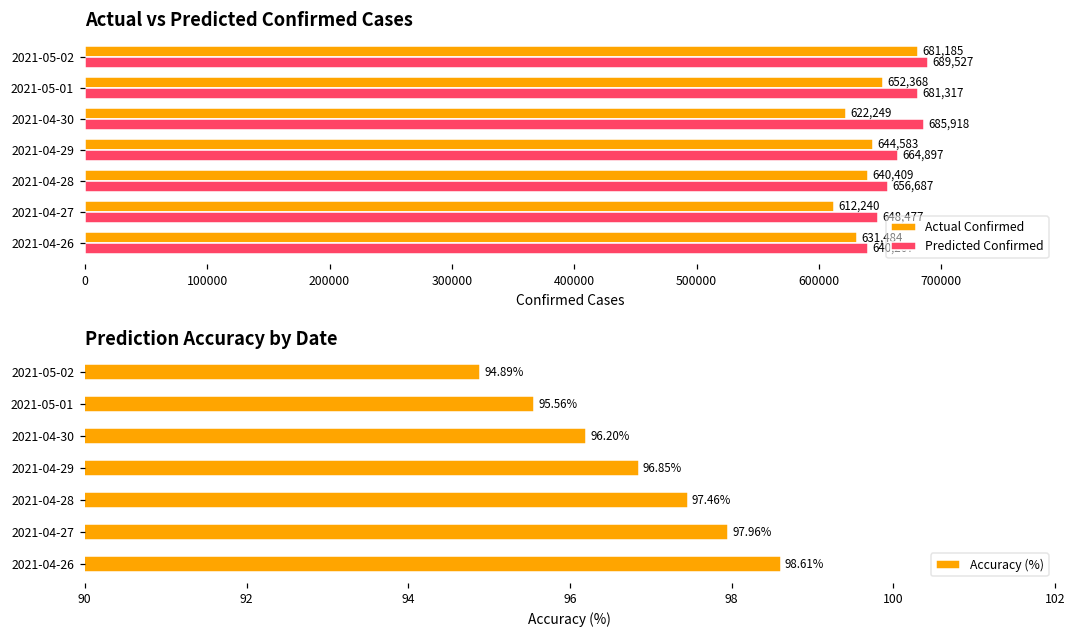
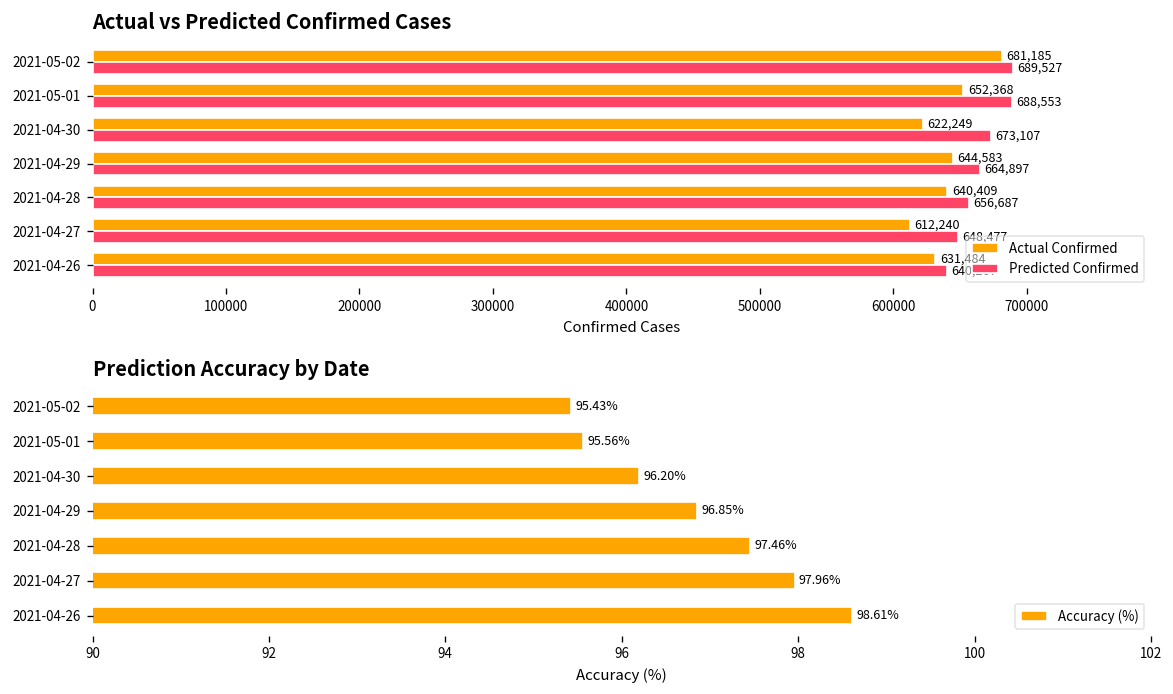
Actual vs Predicted Confirmed Cases, Predicted Confirmed, 2021-05-01: 681,317 -> 688,553
Actual vs Predicted Confirmed Cases, Predicted Confirmed, 2021-04-30: 685,918 -> 673,107
Prediction Accuracy by Date, 2021-05-02: 94.89% -> 95.43%
